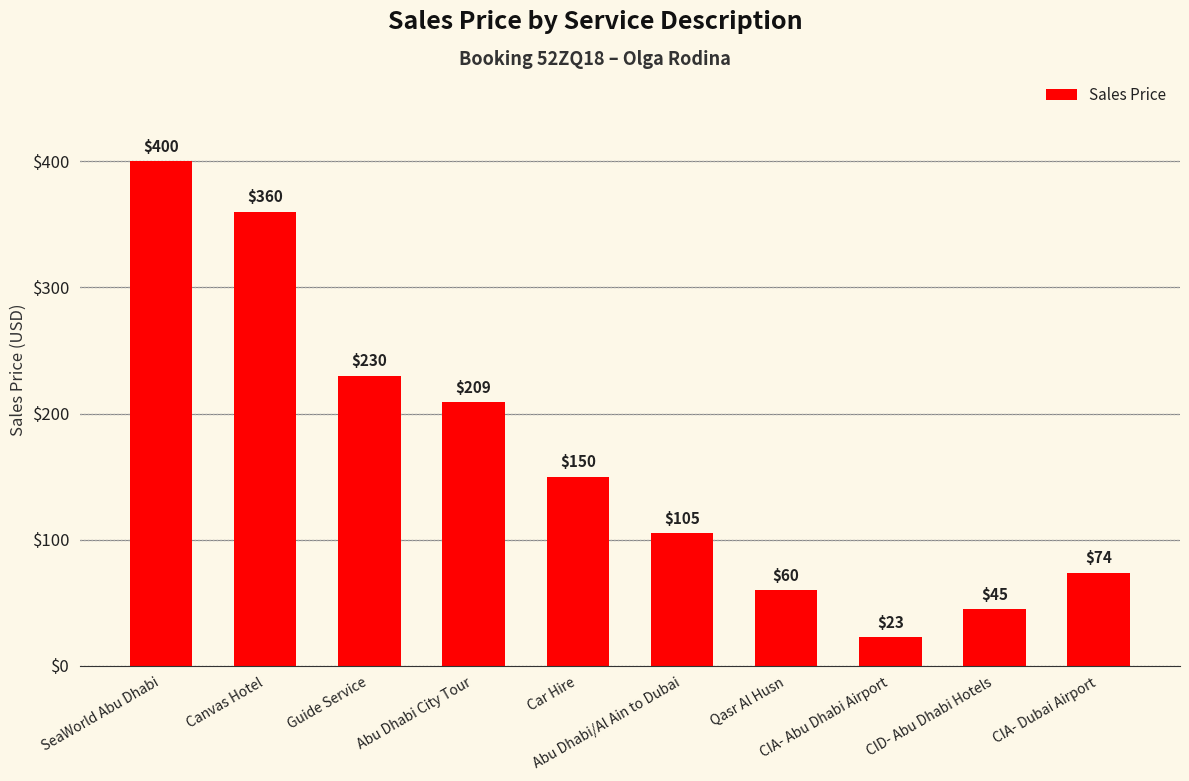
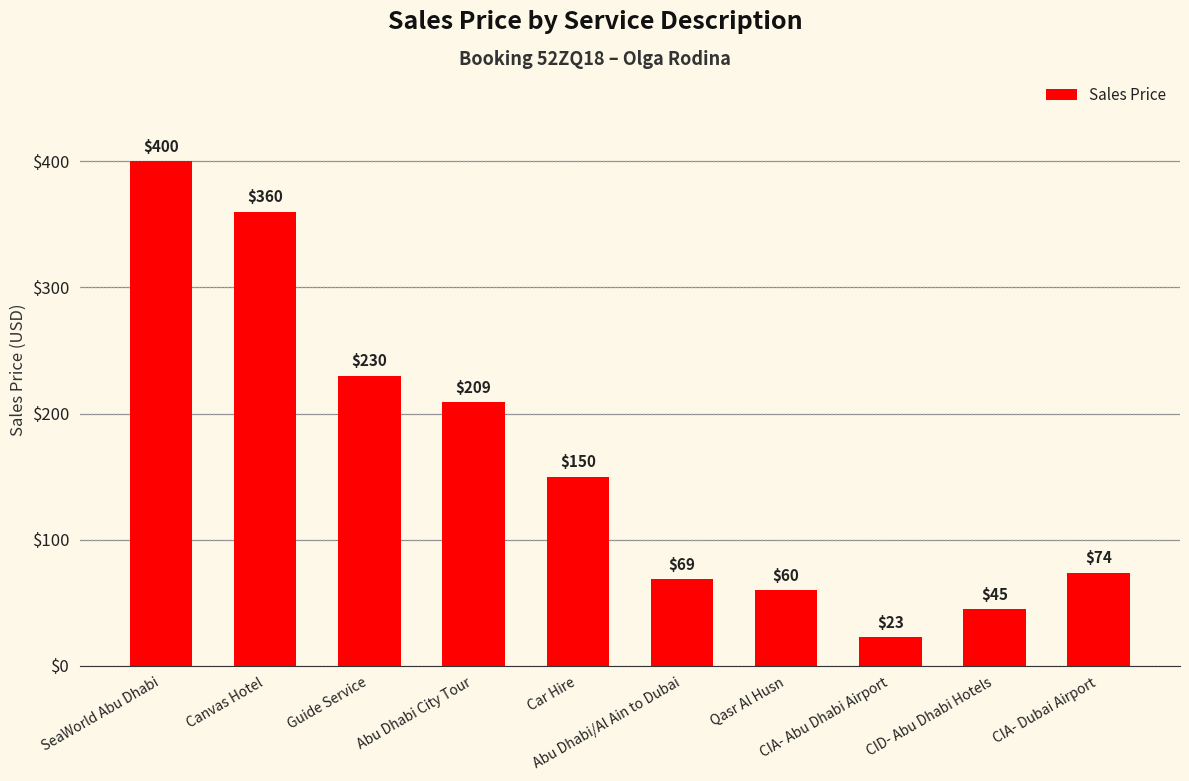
Abu Dhabi/Al Ain to Dubai: $105 -> $69
